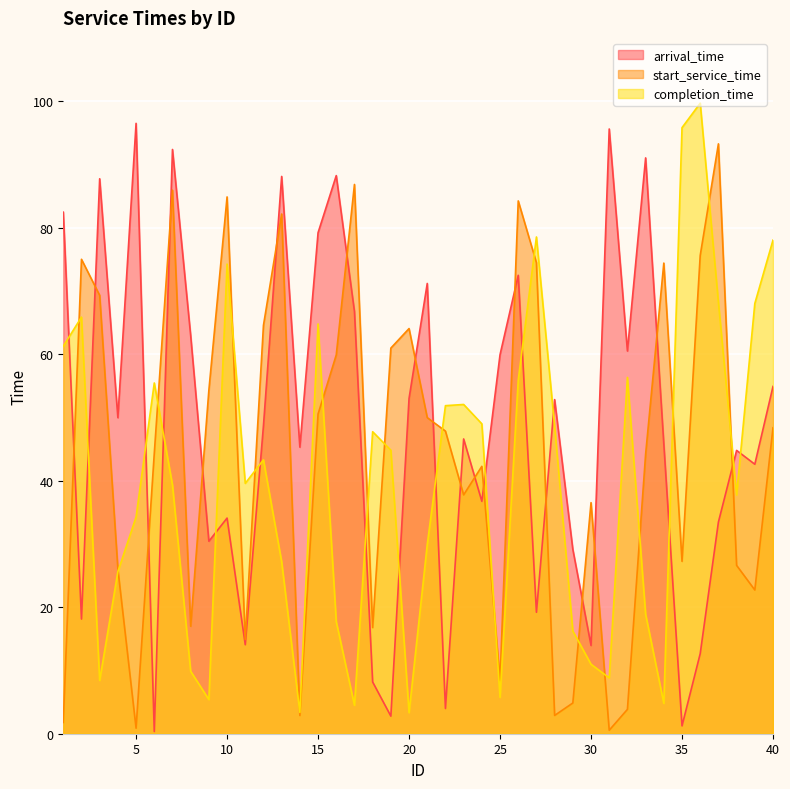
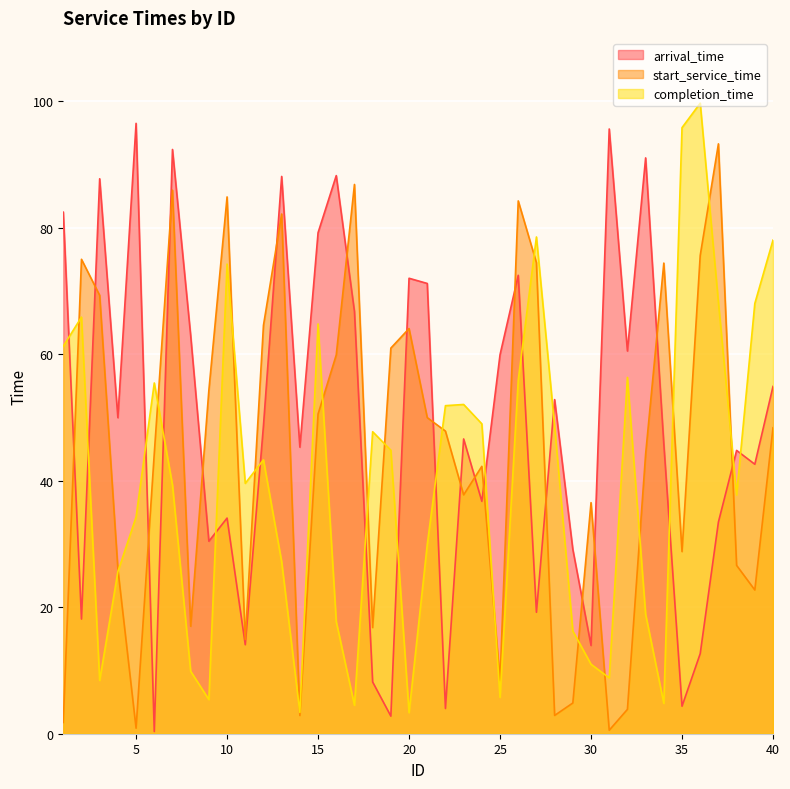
arrival_time, 20: 53 -> 72
arrival_time, 35: 1 -> 4
start_service_time, 35: 27 -> 29
